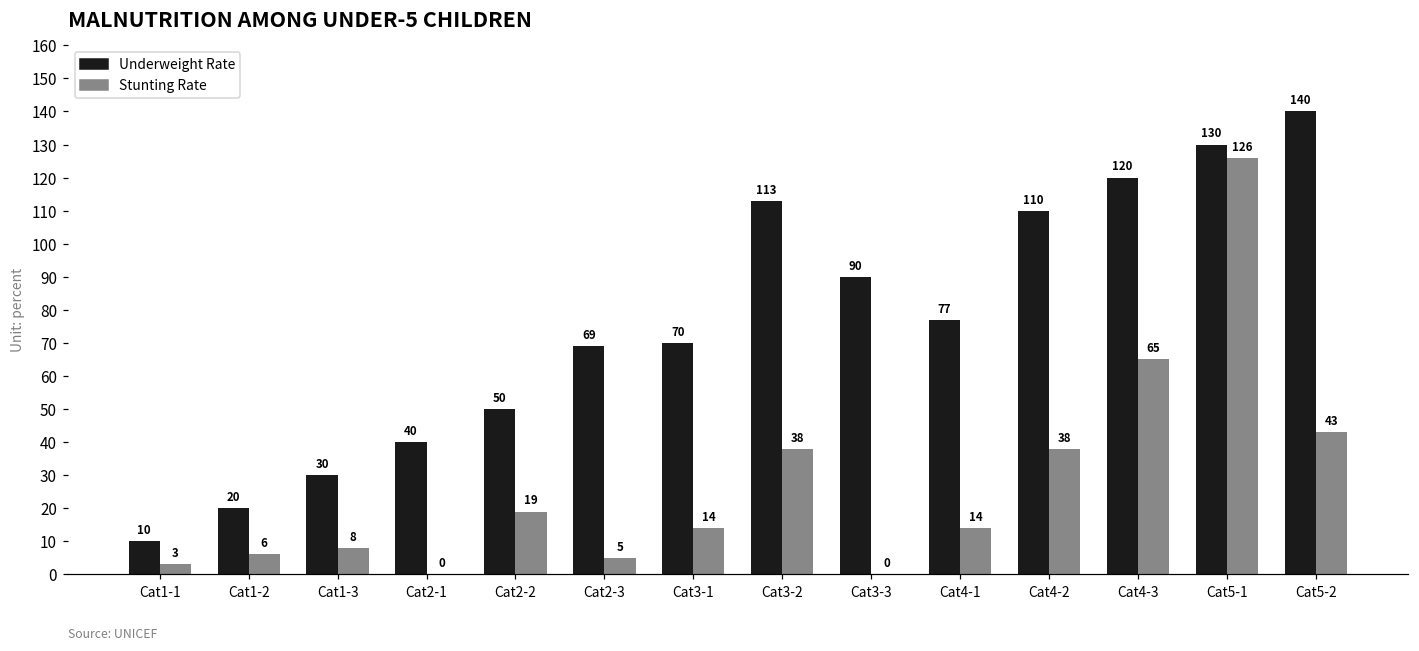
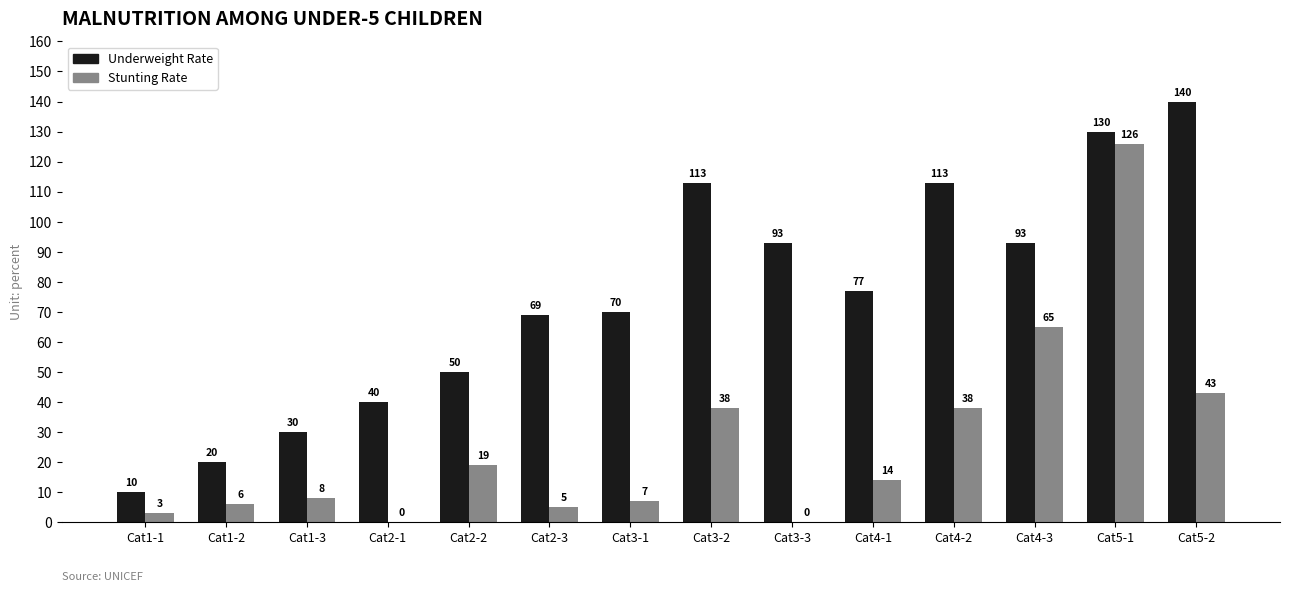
Stunting Rate, Cat3-1: 14 -> 7
Underweight Rate, Cat3-3: 90 -> 93
Underweight Rate, Cat4-2: 110 -> 113
Underweight Rate, Cat4-3: 120 -> 93
